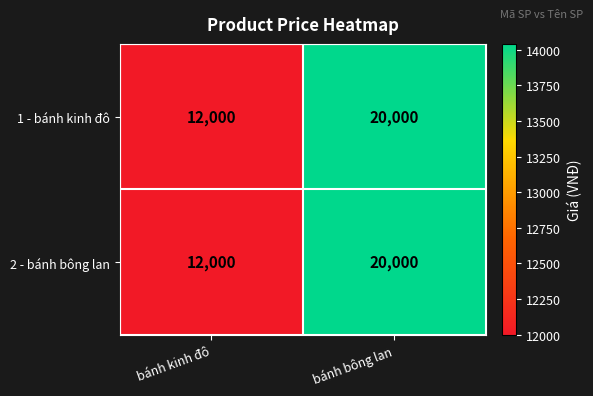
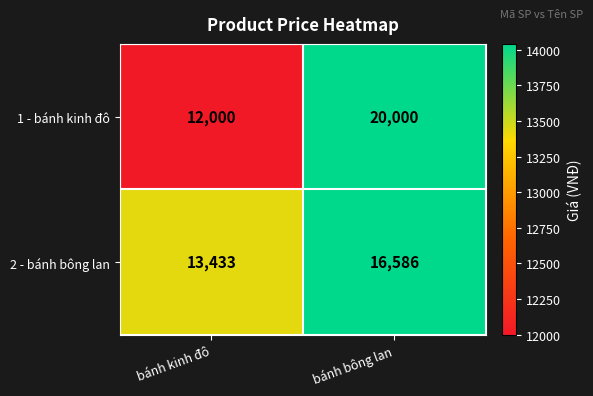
2 - bánh bông lan, bánh kinh đô: 12,000 -> 13,433
2 - bánh bông lan, bánh bông lan: 20,000 -> 16,586
